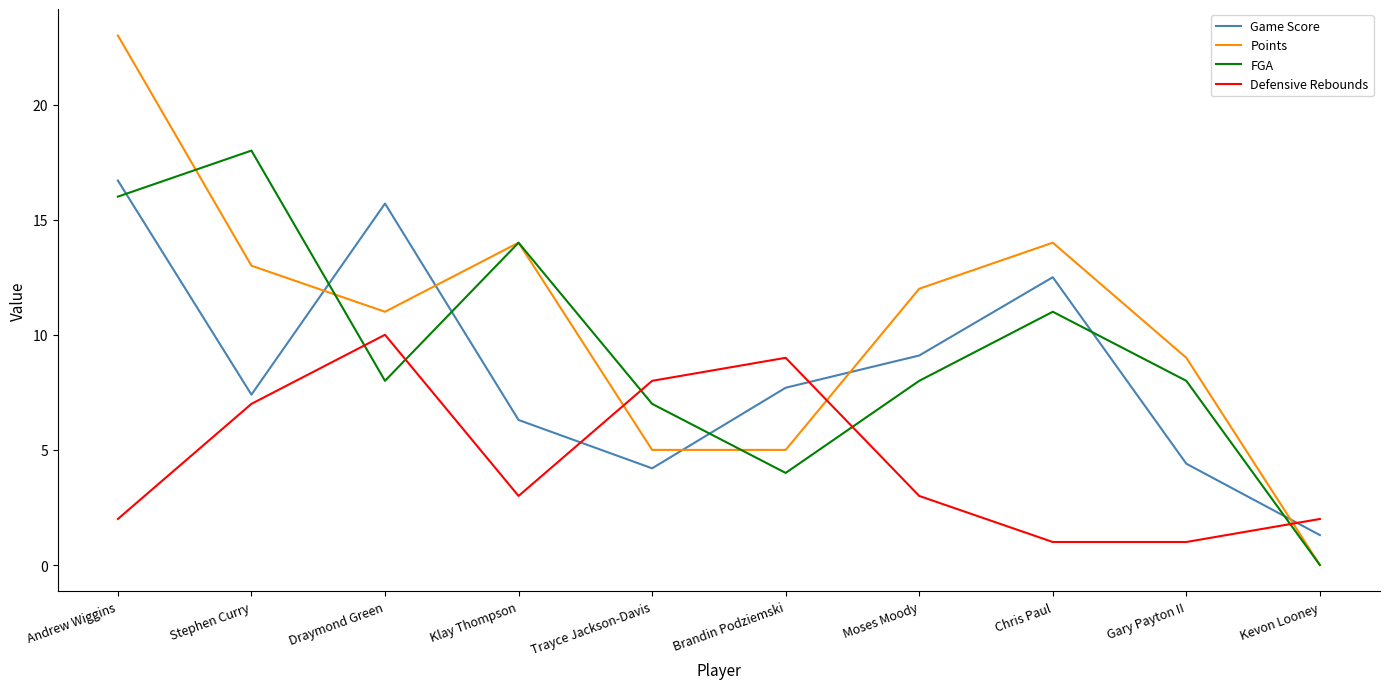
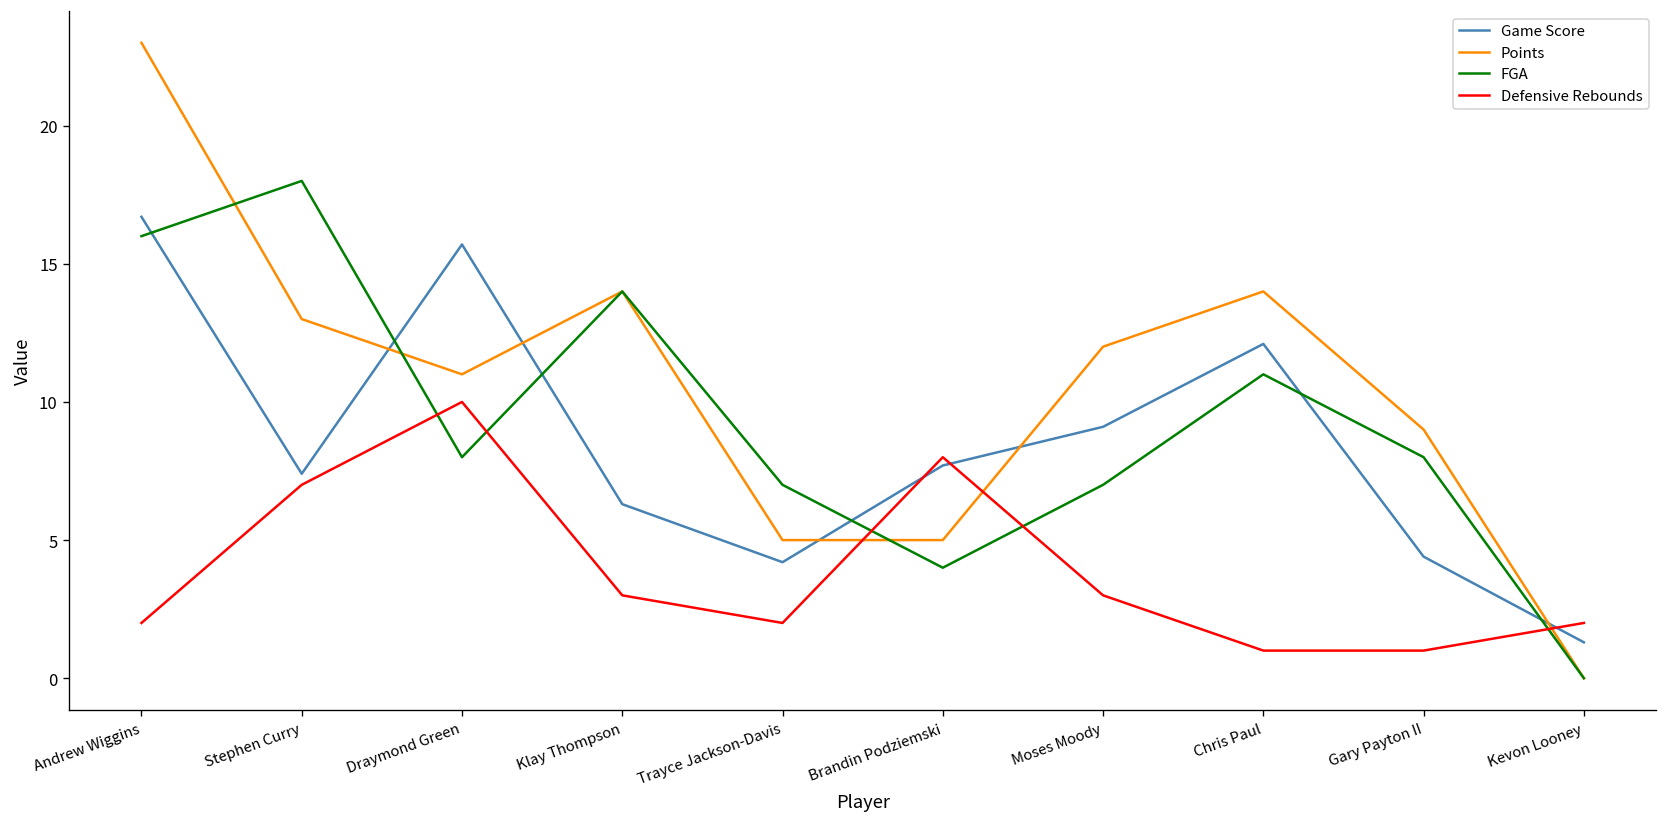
Defensive Rebounds, Trayce Jackson-Davis: 8 -> 2
Defensive Rebounds, Brandin Podziemski: 9 -> 8
FGA, Moses Moody: 8 -> 7
Game Score, Chris Paul: 12.5 -> 12.1
